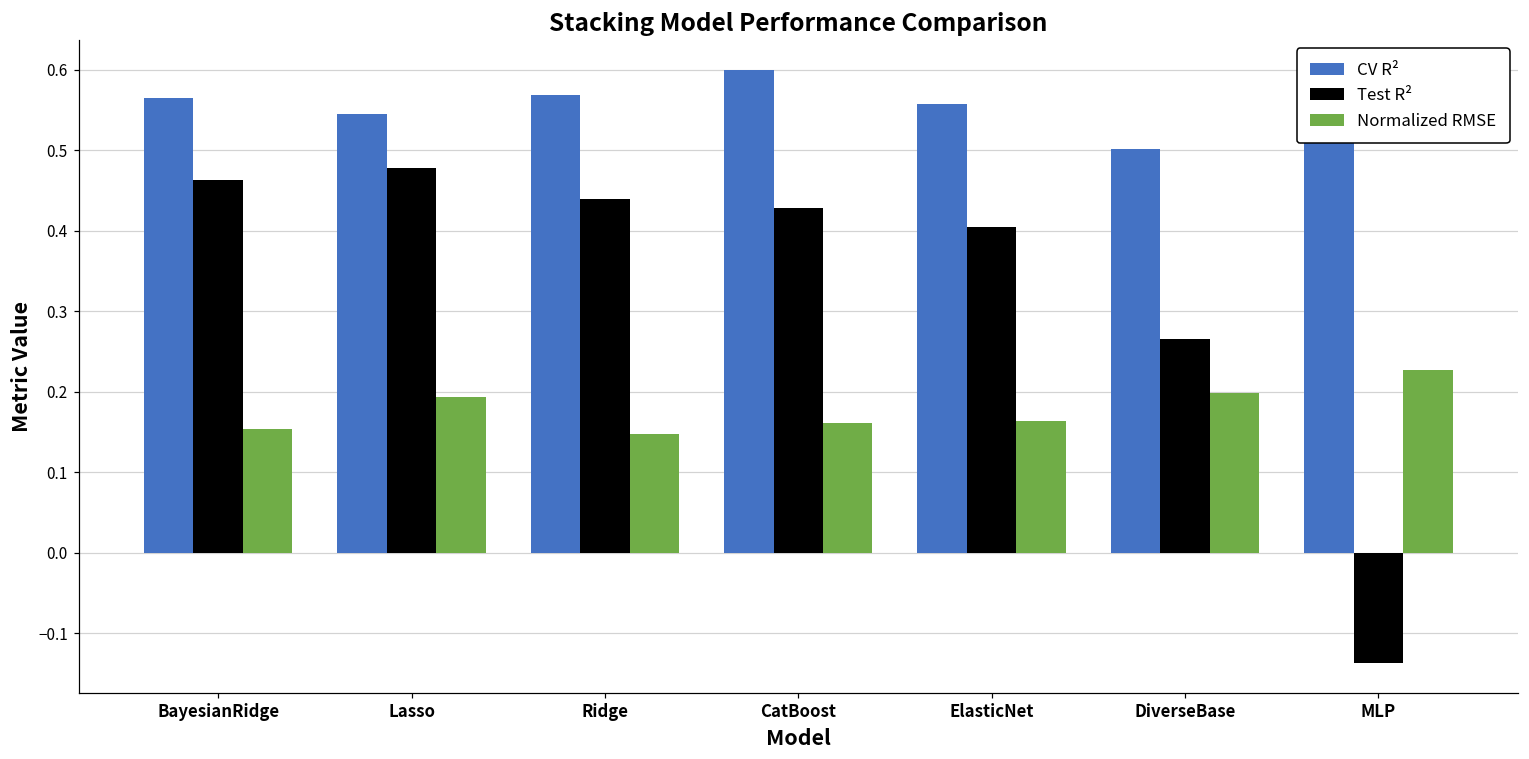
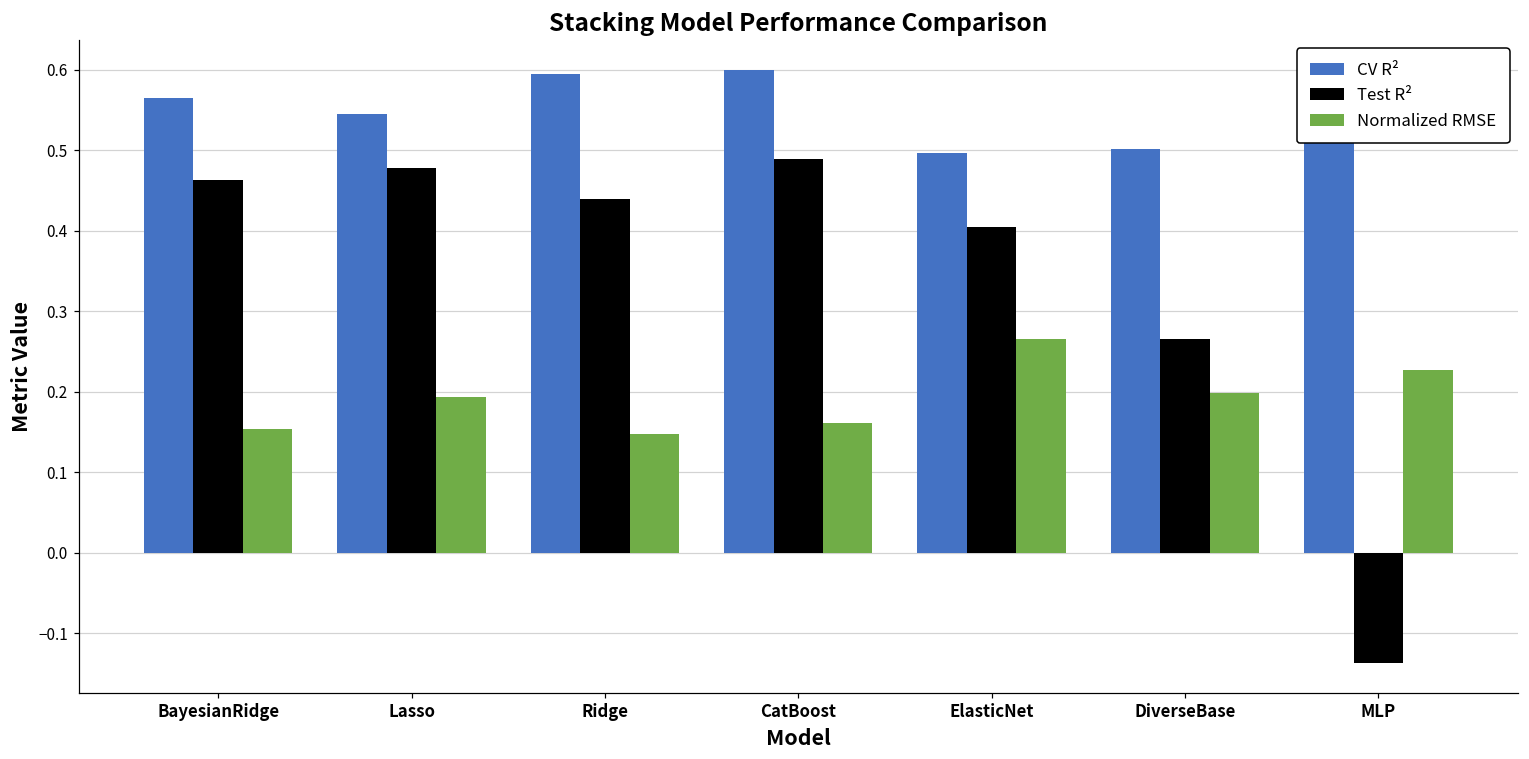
CV R², Ridge: 0.57 -> 0.59
Test R², CatBoost: 0.43 -> 0.49
CV R², ElasticNet: 0.56 -> 0.50
Normalized RMSE, ElasticNet: 0.16 -> 0.27
